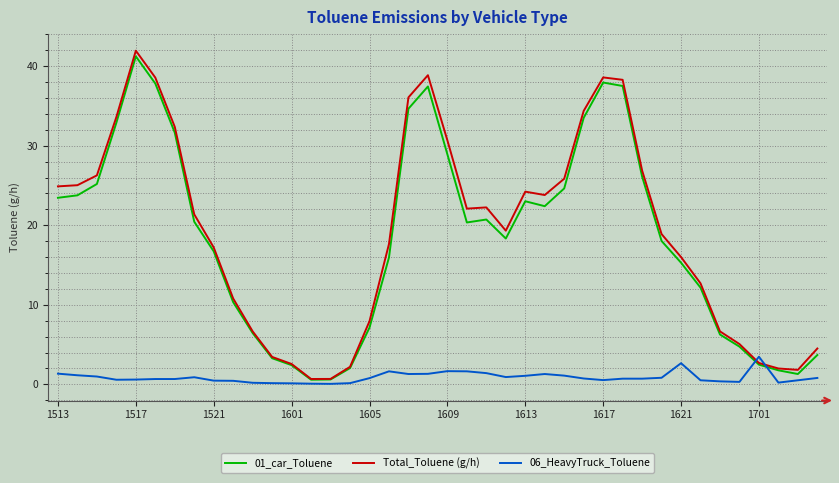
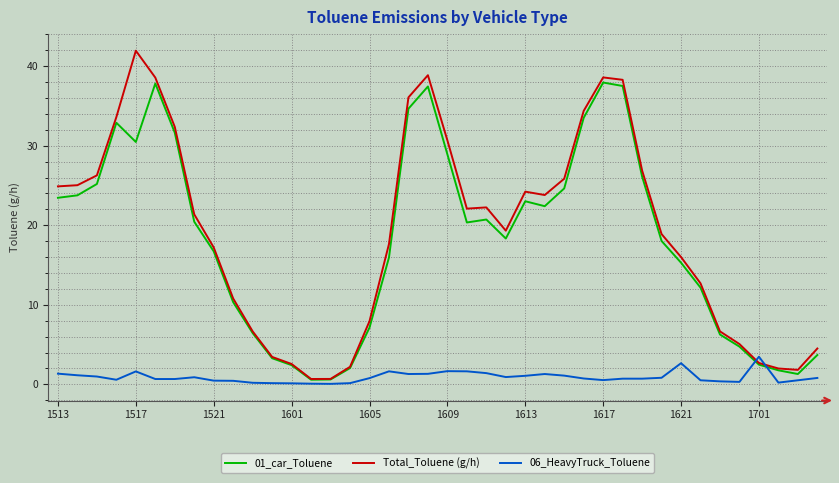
01_car_Toluene, 1517: 41 -> 30
06_HeavyTruck_Toluene, 1517: 1 -> 2
